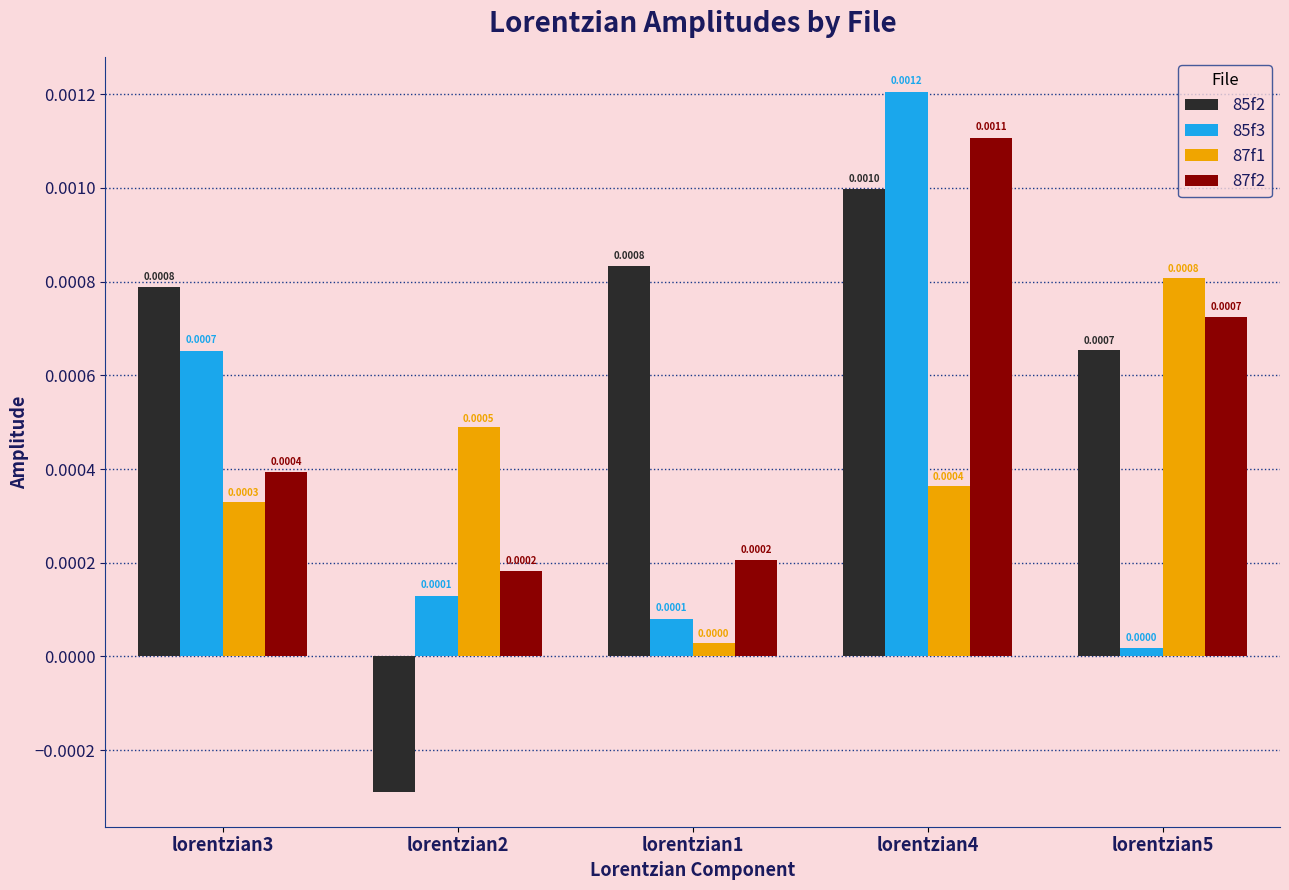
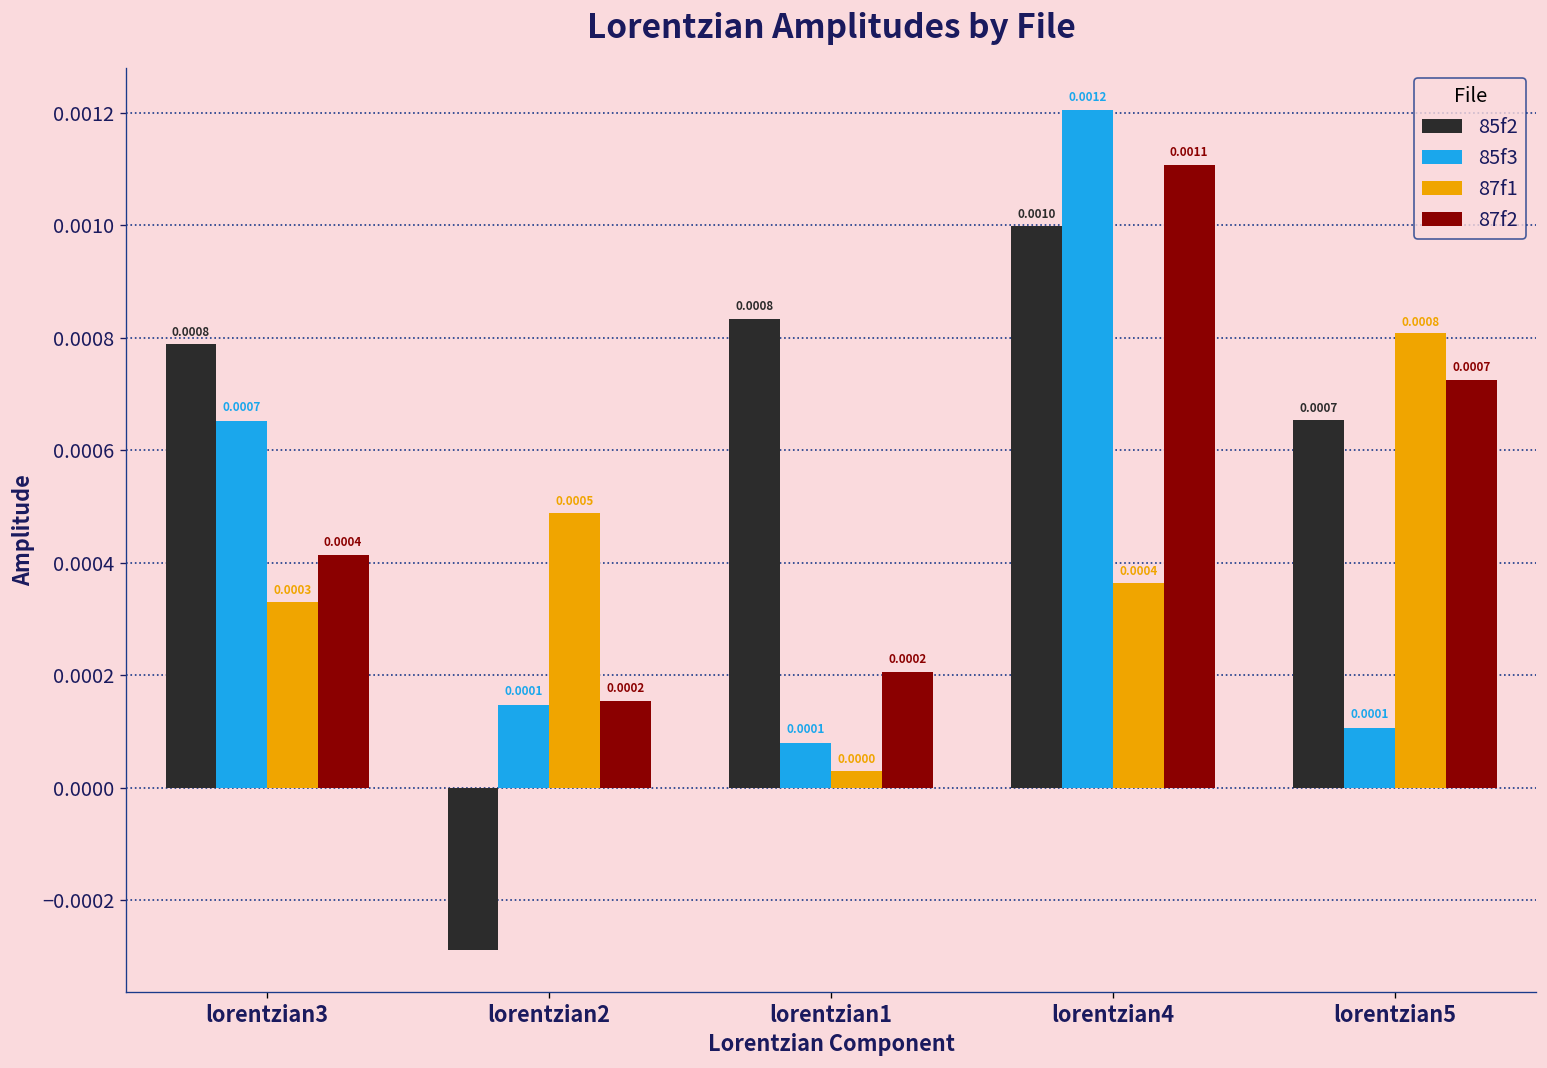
87f2, lorentzian3: 0.00039 -> 0.00041
85f3, lorentzian2: 0.00013 -> 0.00015
87f2, lorentzian2: 0.00018 -> 0.00015
85f3, lorentzian5: 0.0000 -> 0.0001
